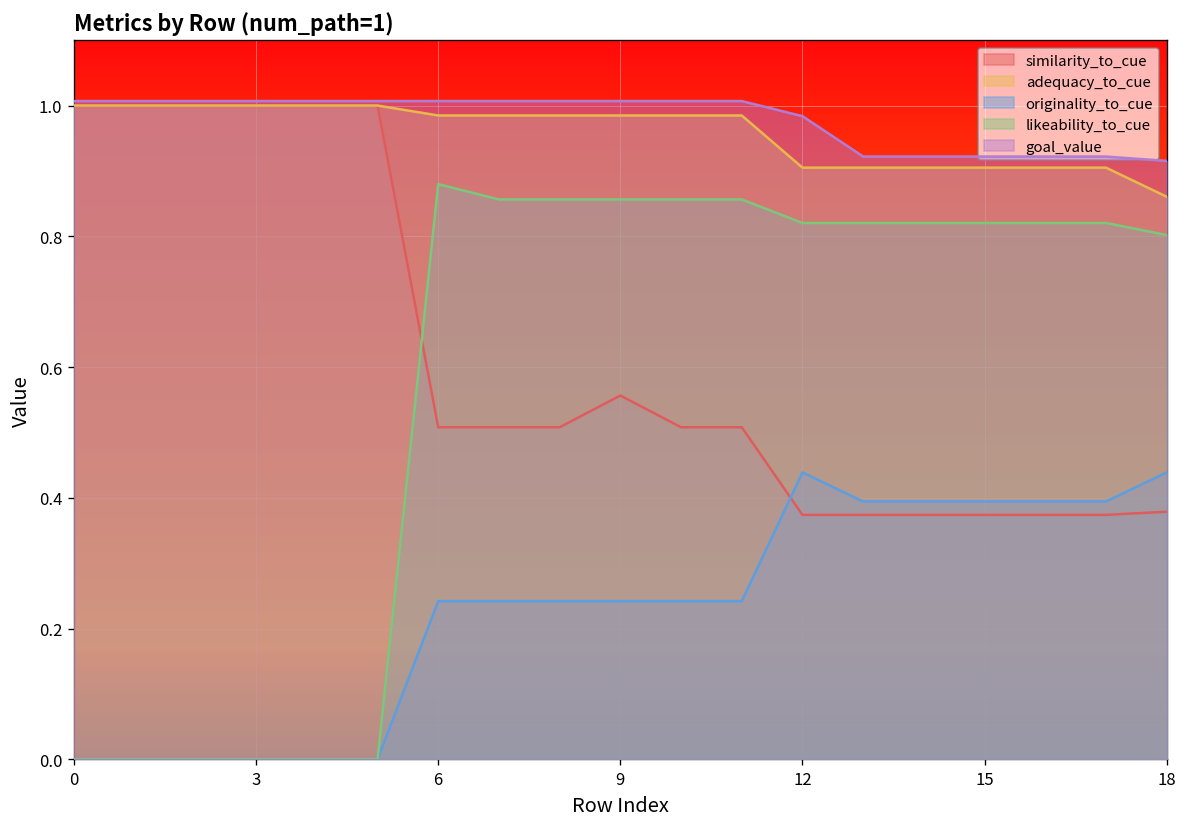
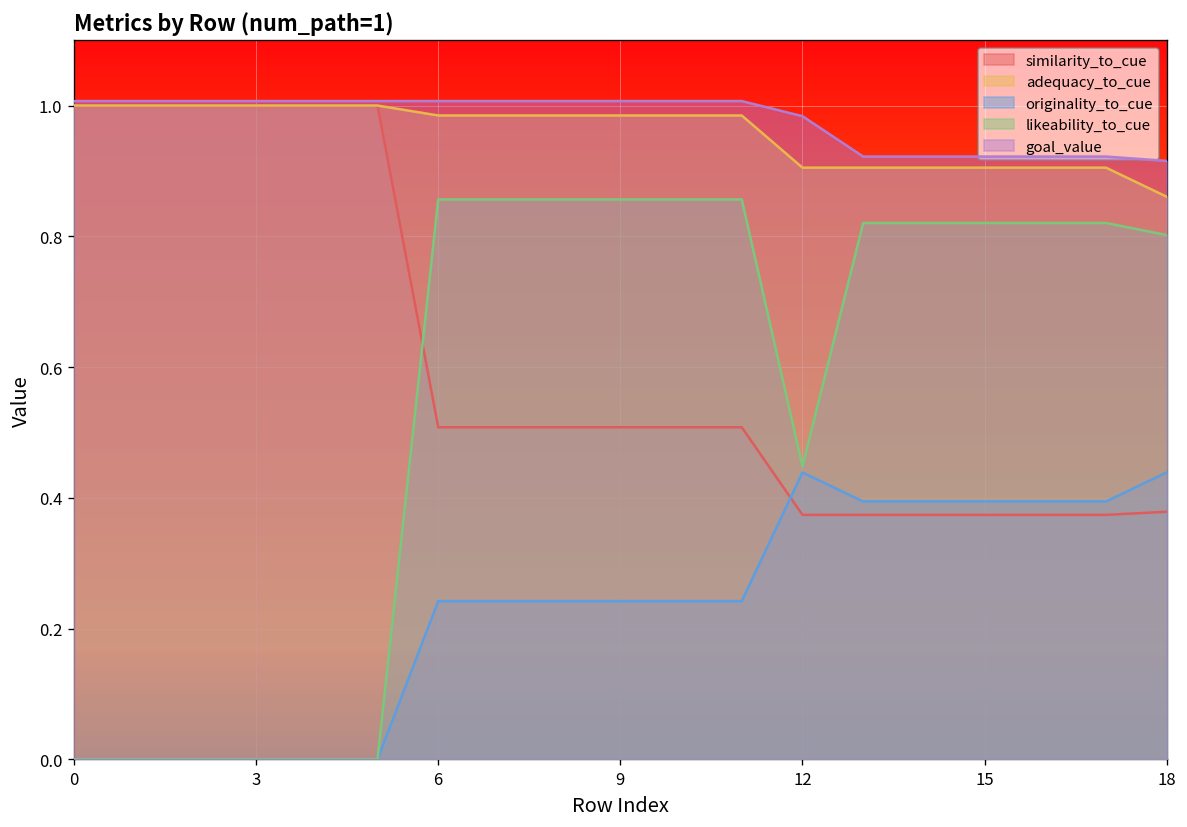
likeability_to_cue, 6: 0.88 -> 0.86
similarity_to_cue, 9: 0.56 -> 0.51
likeability_to_cue, 12: 0.82 -> 0.45
